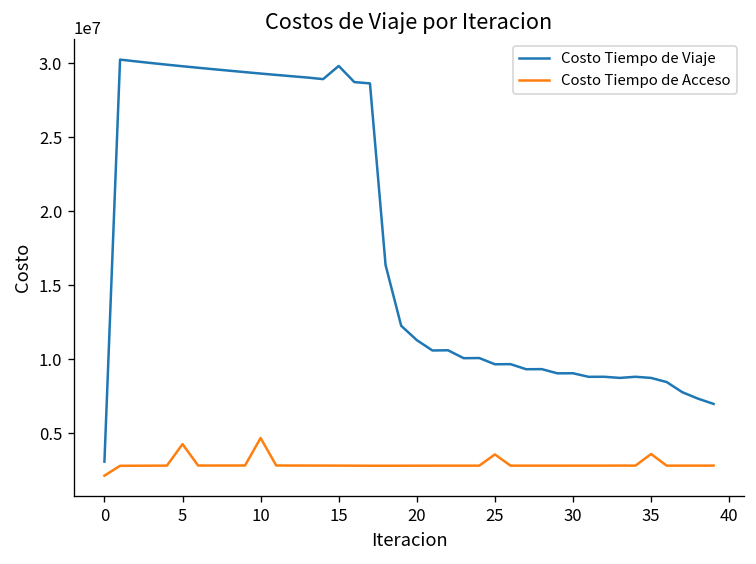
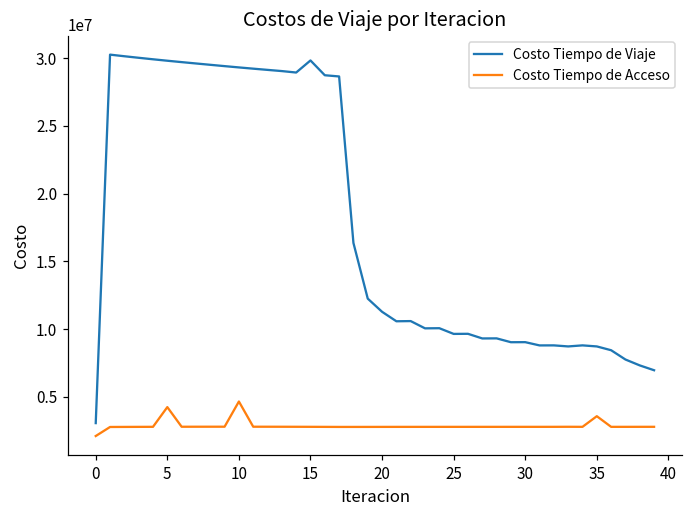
Costo Tiempo de Acceso, 25: 3600000 -> 2800000
